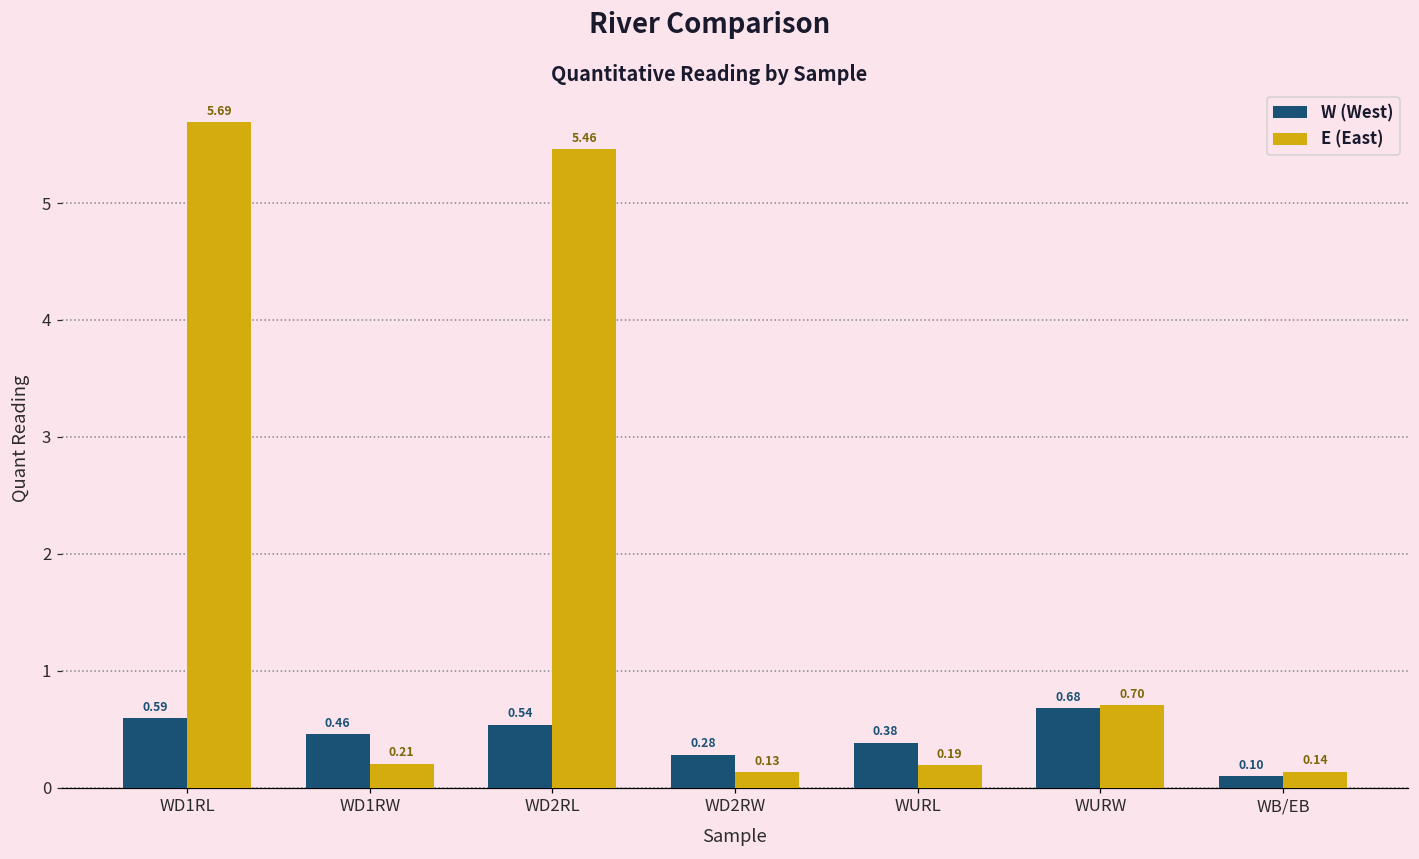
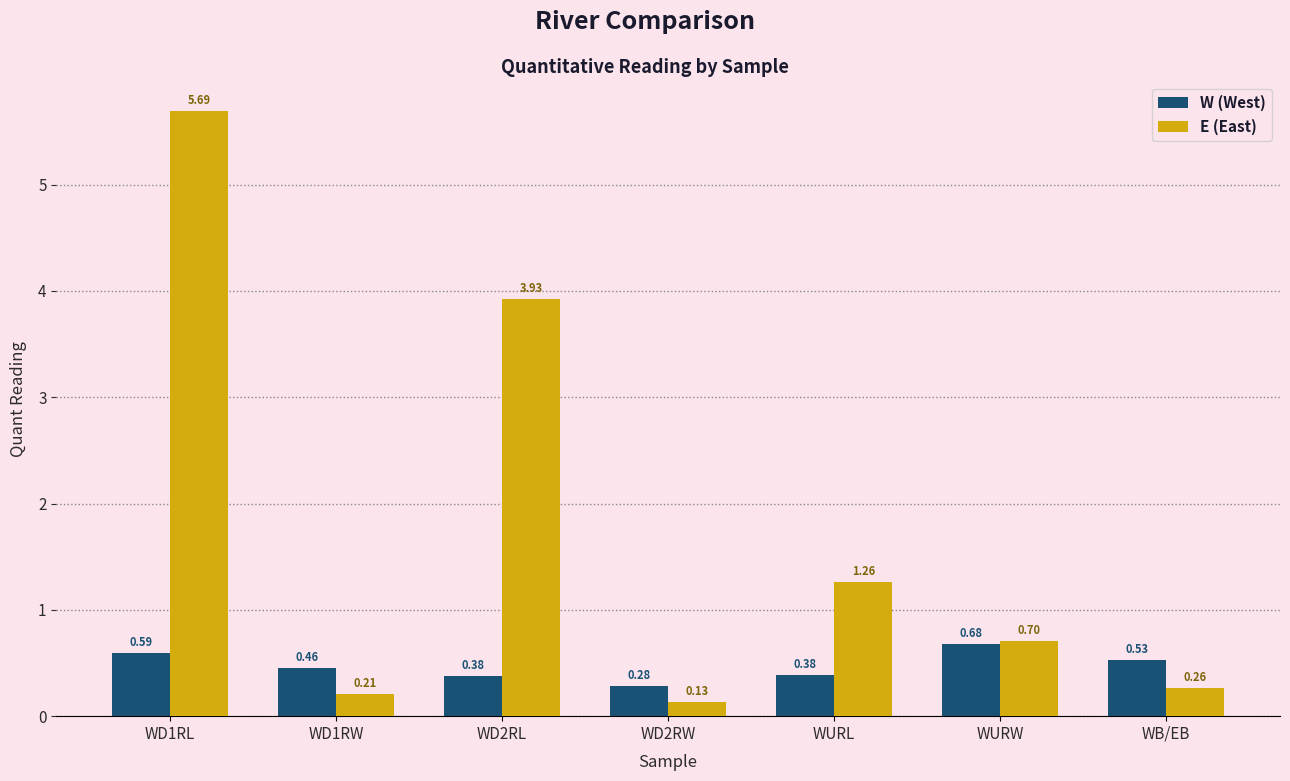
W (West), WD2RL: 0.54 -> 0.38
E (East), WD2RL: 5.46 -> 3.93
E (East), WURL: 0.19 -> 1.26
W (West), WB/EB: 0.10 -> 0.53
E (East), WB/EB: 0.14 -> 0.26
